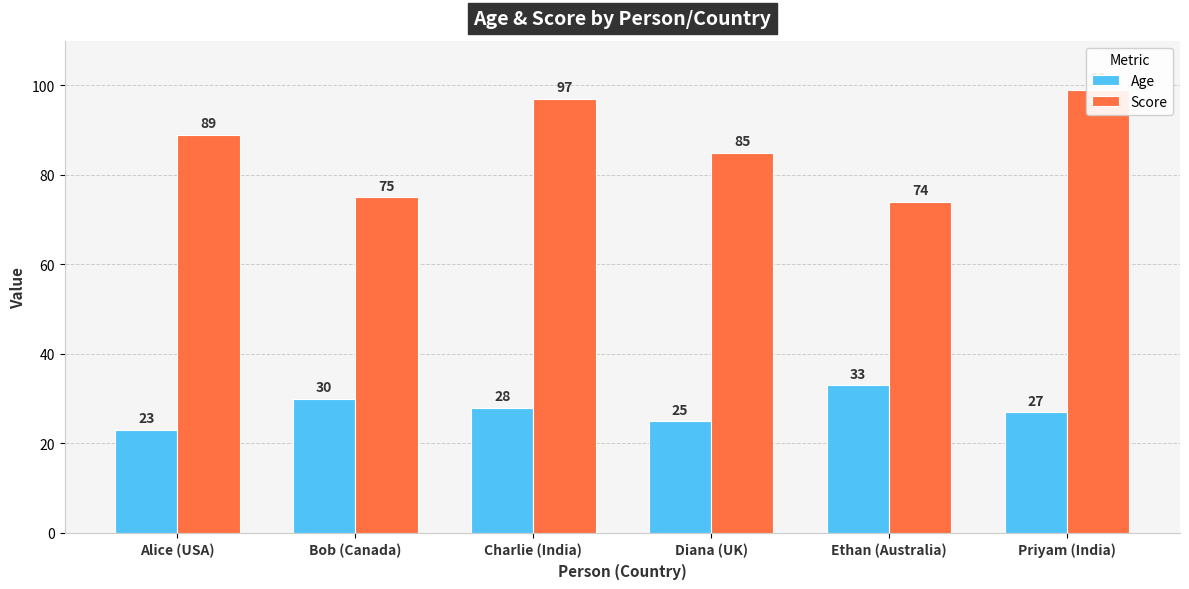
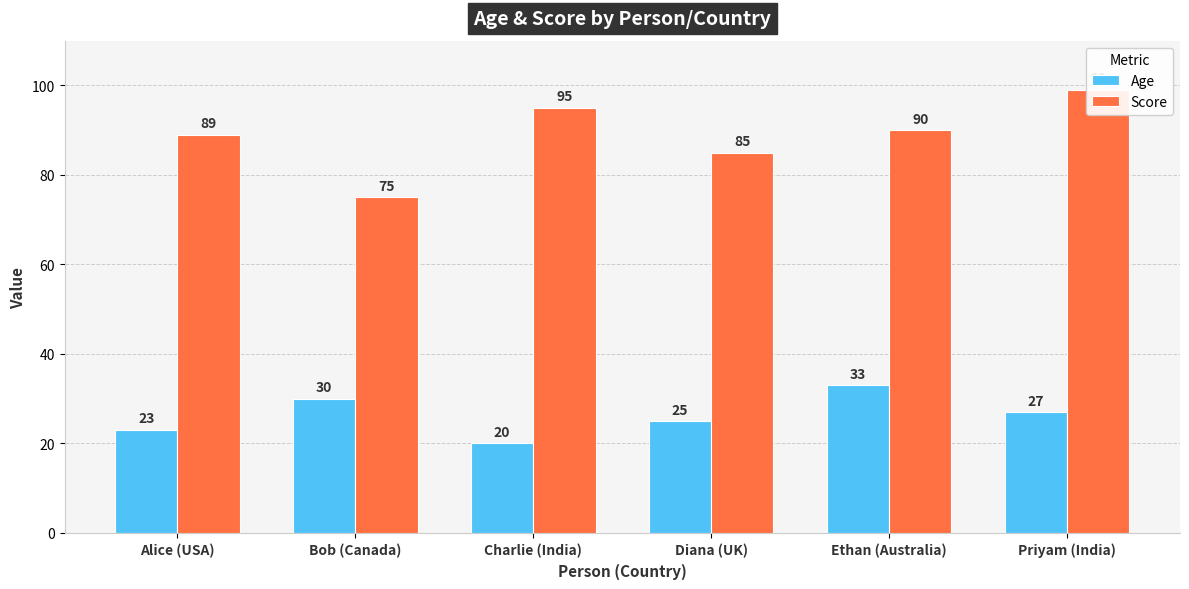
Age, Charlie (India): 28 -> 20
Score, Charlie (India): 97 -> 95
Score, Ethan (Australia): 74 -> 90
